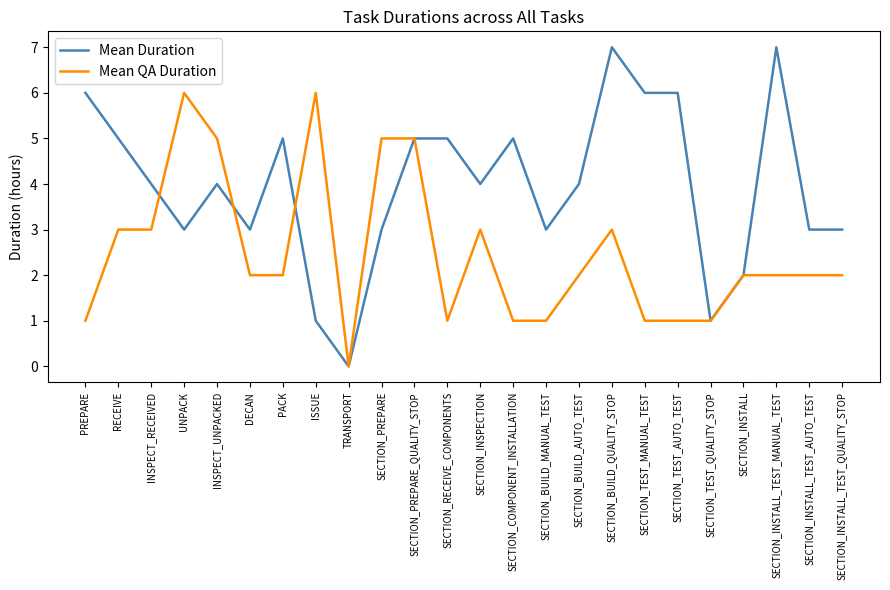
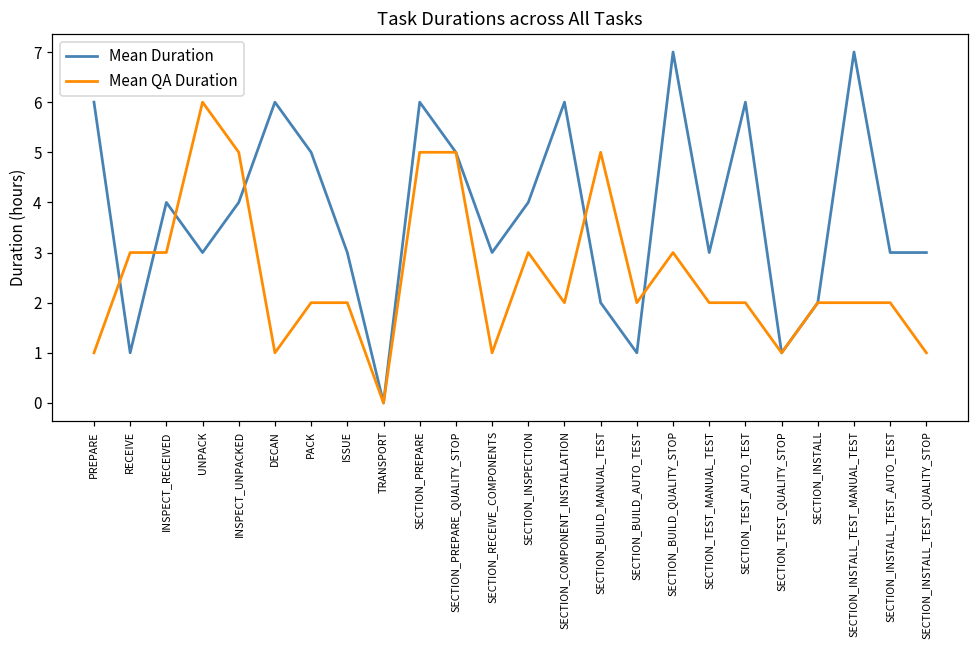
Mean Duration, RECEIVE: 5 -> 1
Mean Duration, DECAN: 3 -> 6
Mean QA Duration, DECAN: 2 -> 1
Mean Duration, ISSUE: 1 -> 3
Mean QA Duration, ISSUE: 6 -> 2
Mean Duration, SECTION_PREPARE: 3 -> 6
Mean Duration, SECTION_RECEIVE_COMPONENTS: 5 -> 3
Mean Duration, SECTION_COMPONENT_INSTALLATION: 5 -> 6
Mean QA Duration, SECTION_COMPONENT_INSTALLATION: 1 -> 2
Mean Duration, SECTION_BUILD_MANUAL_TEST: 3 -> 2
Mean QA Duration, SECTION_BUILD_MANUAL_TEST: 1 -> 5
Mean Duration, SECTION_BUILD_AUTO_TEST: 4 -> 1
Mean Duration, SECTION_TEST_MANUAL_TEST: 6 -> 3
Mean QA Duration, SECTION_TEST_MANUAL_TEST: 1 -> 2
Mean QA Duration, SECTION_TEST_AUTO_TEST: 1 -> 2
Mean QA Duration, SECTION_INSTALL_TEST_QUALITY_STOP: 2 -> 1
